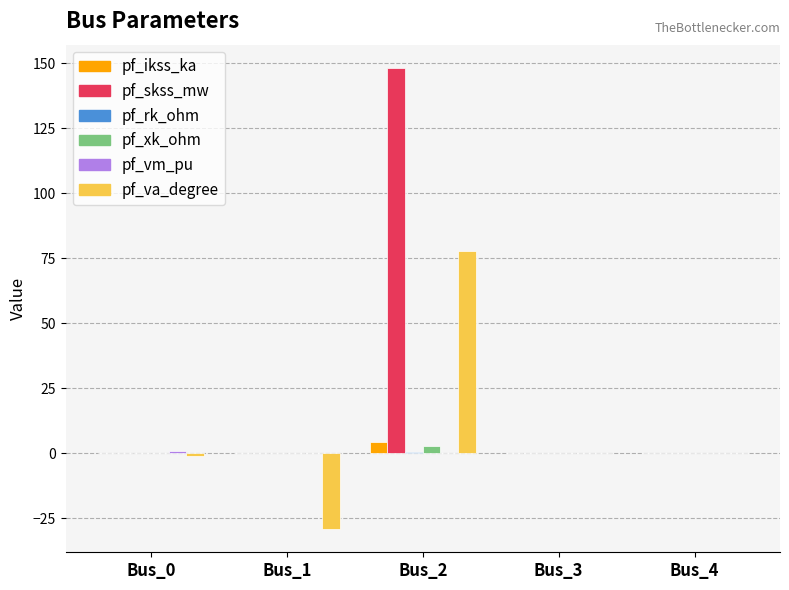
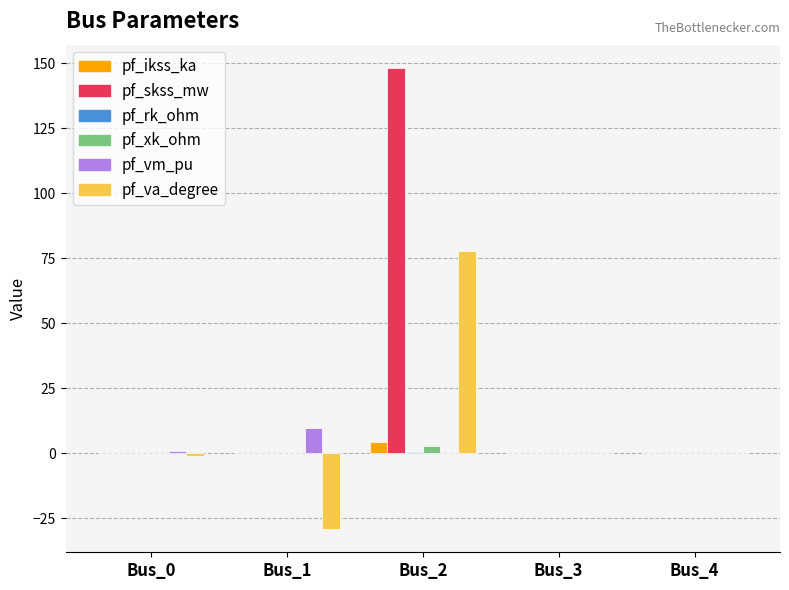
pf_vm_pu, Bus_1: 0 -> 10
